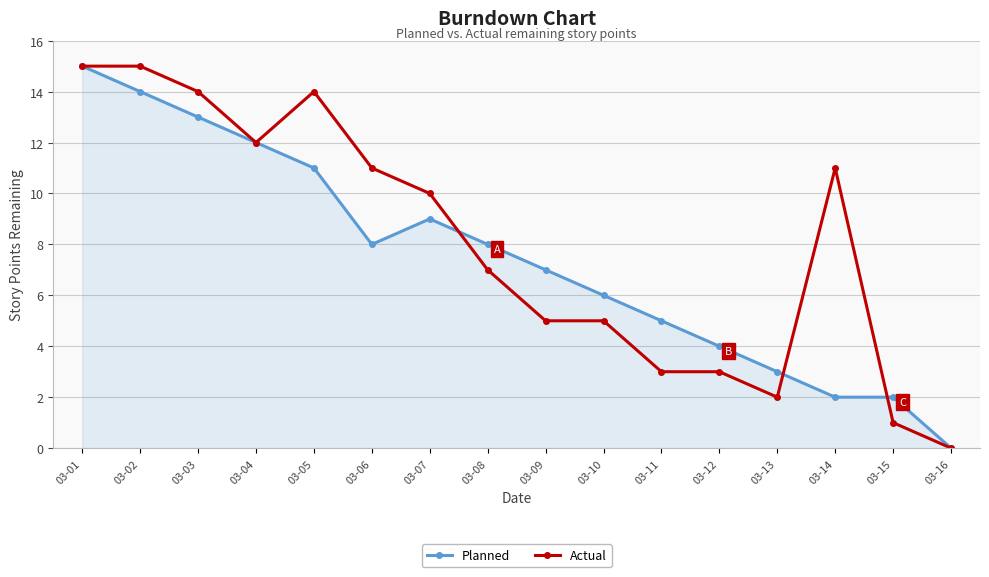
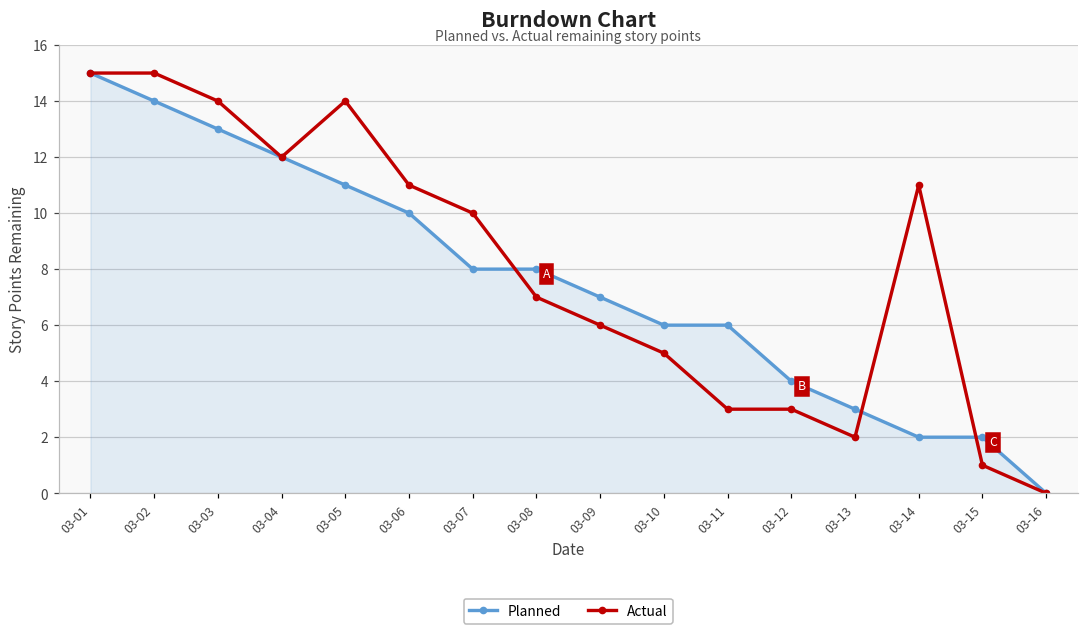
Planned, 03-06: 8 -> 10
Planned, 03-07: 9 -> 8
Actual, 03-09: 5 -> 6
Planned, 03-11: 5 -> 6
